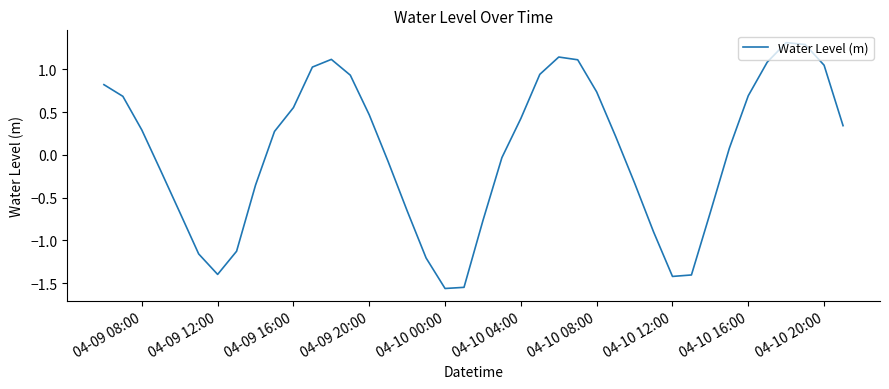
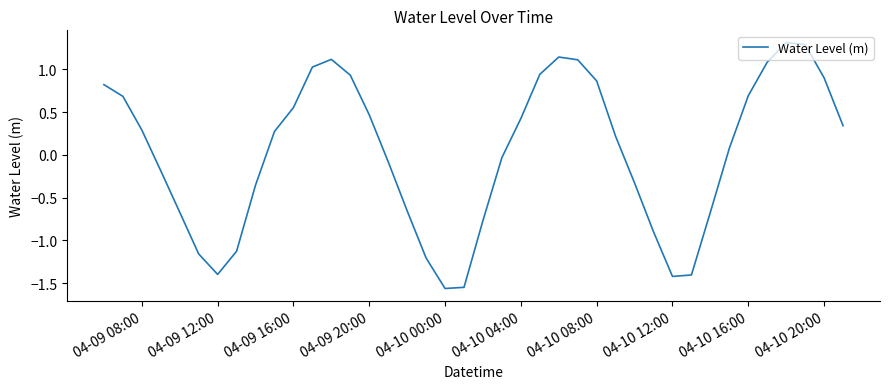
04-10 08:00: 0.7 -> 0.9
04-10 20:00: 1.0 -> 0.9
